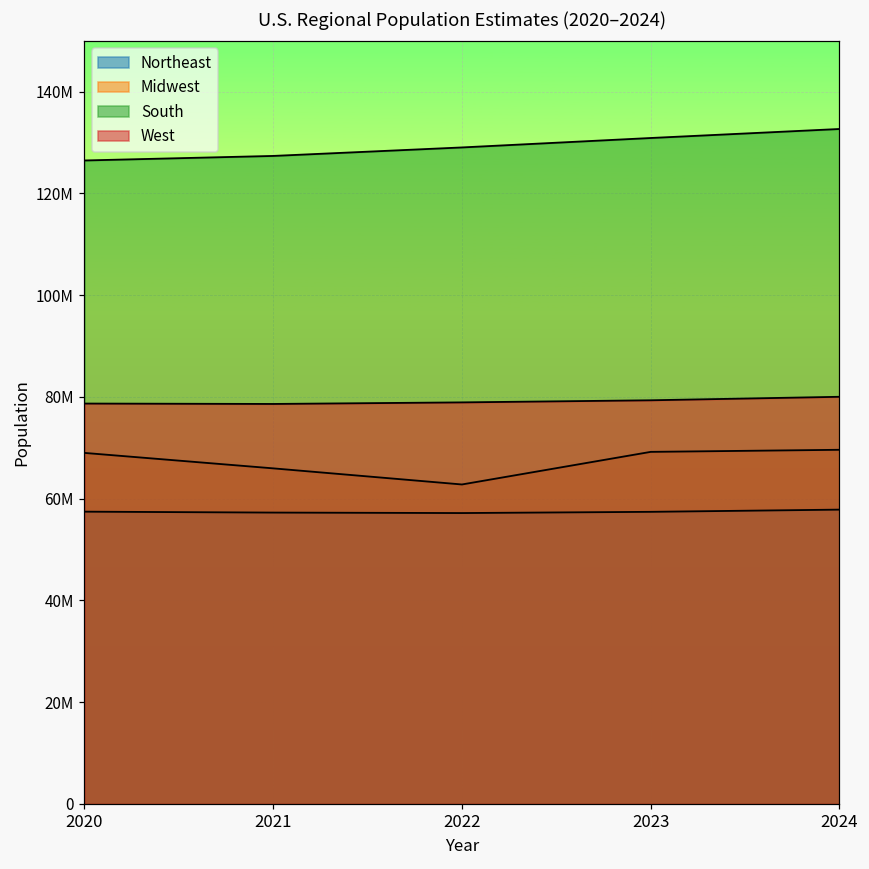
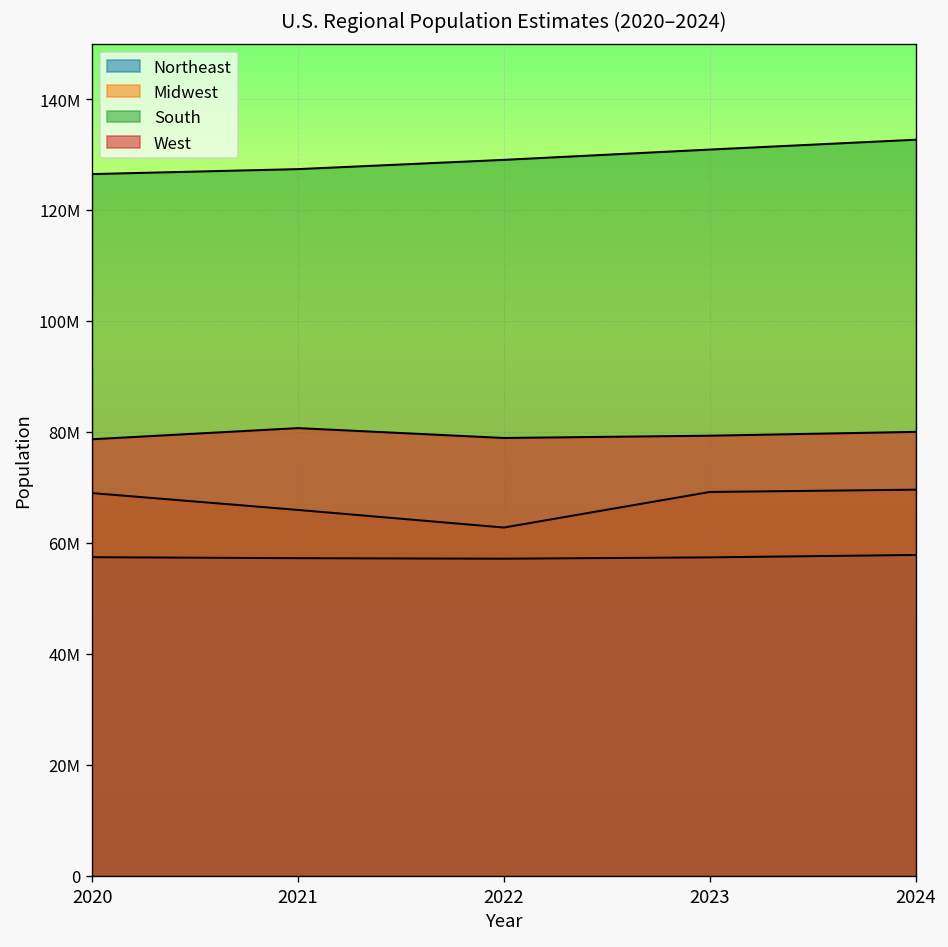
West, 2021: 79000000 -> 81000000
